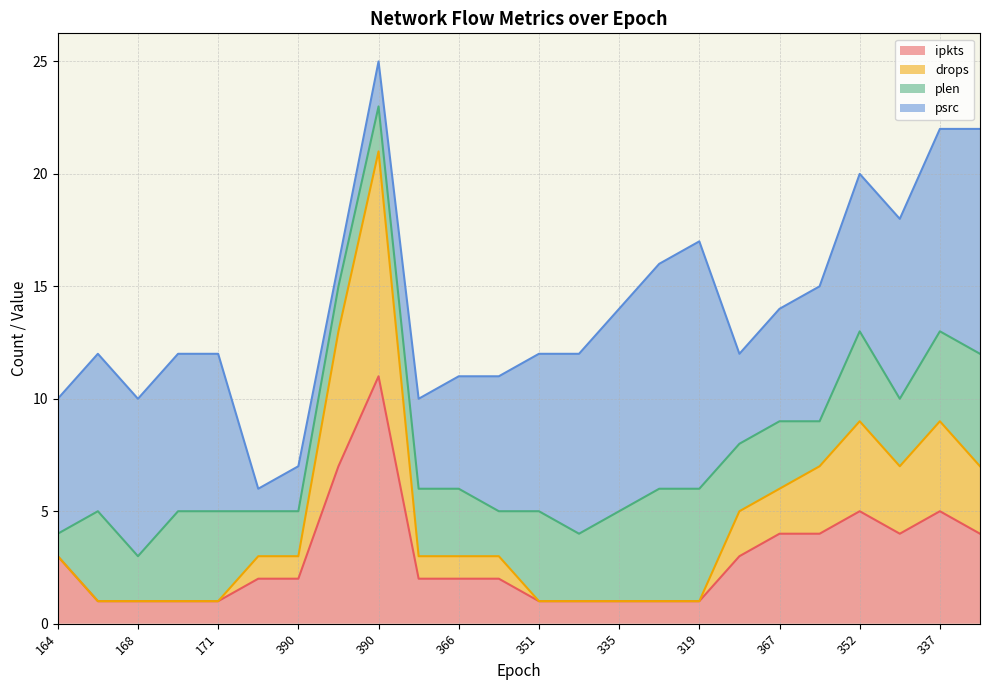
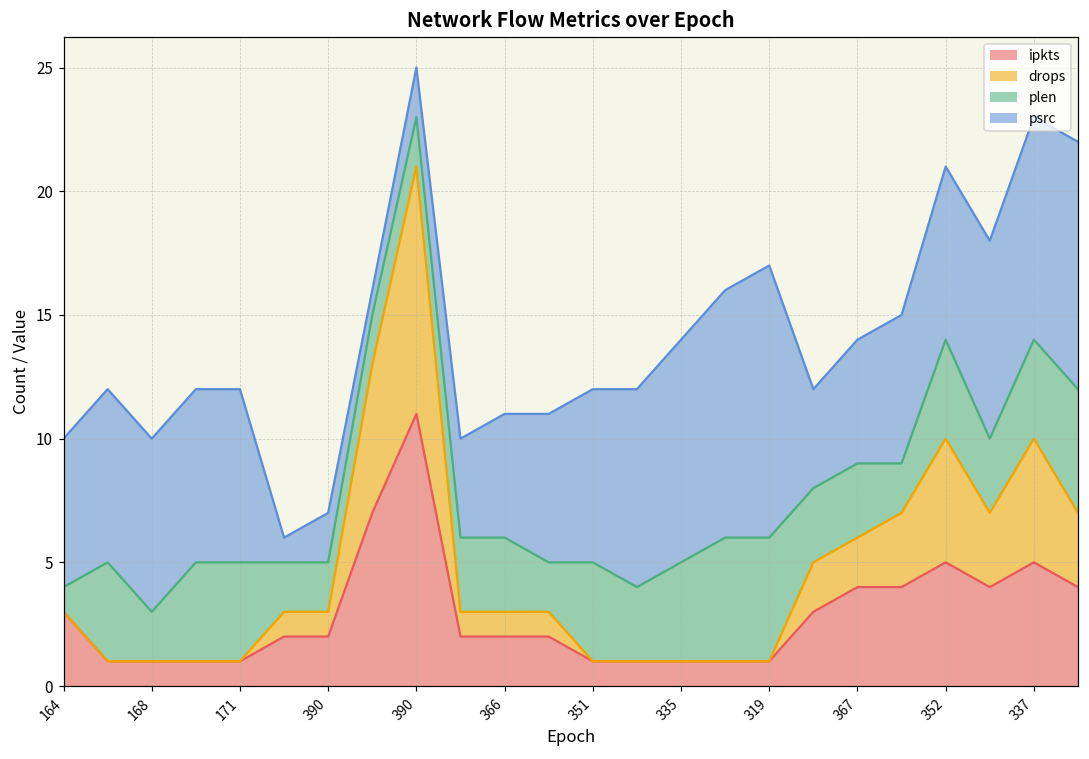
drops, 352: 4 -> 5
drops, 337: 4 -> 5
